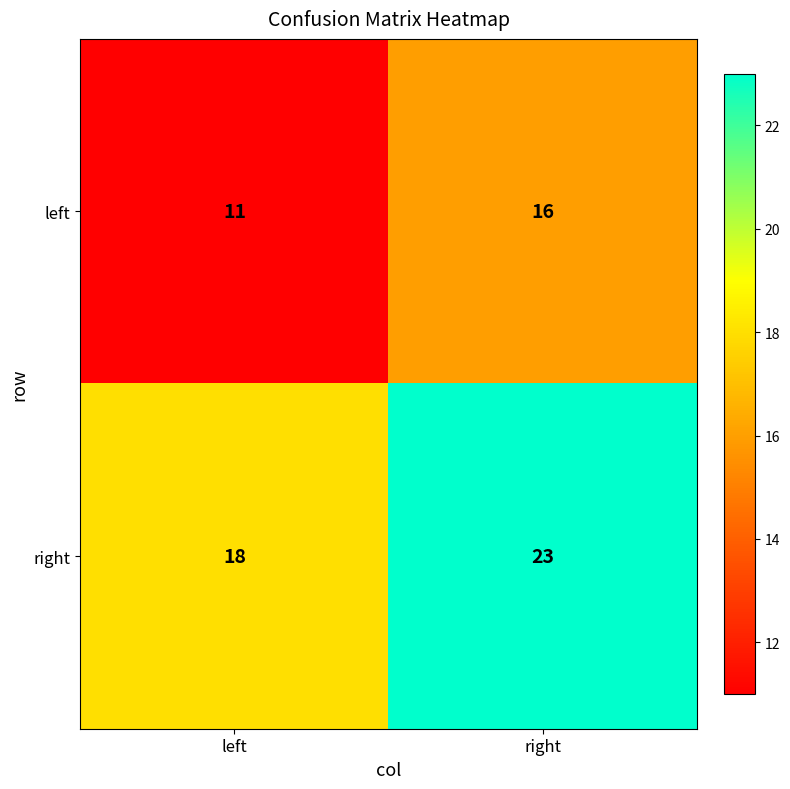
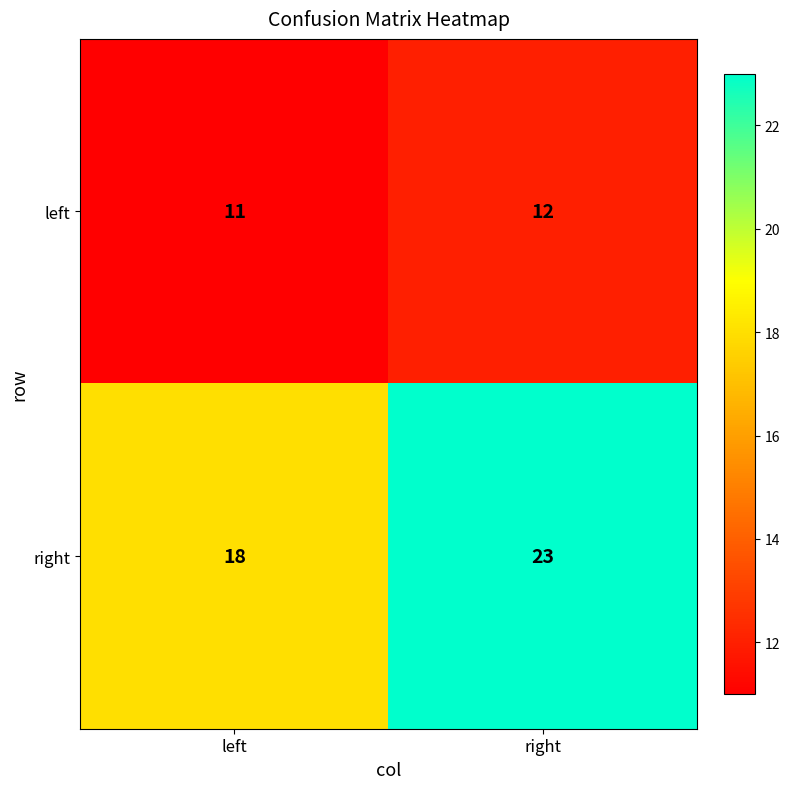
left, right: 16 -> 12
